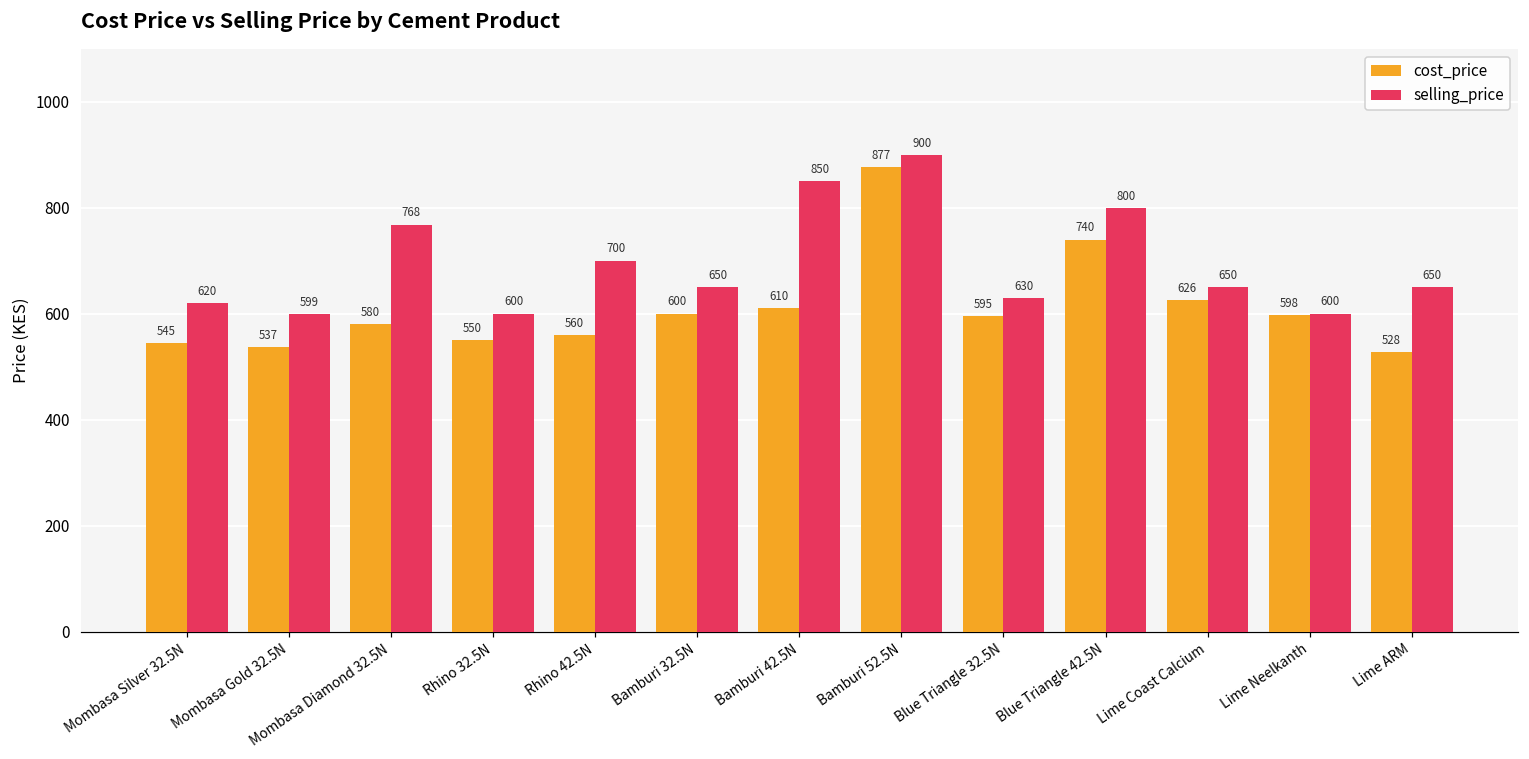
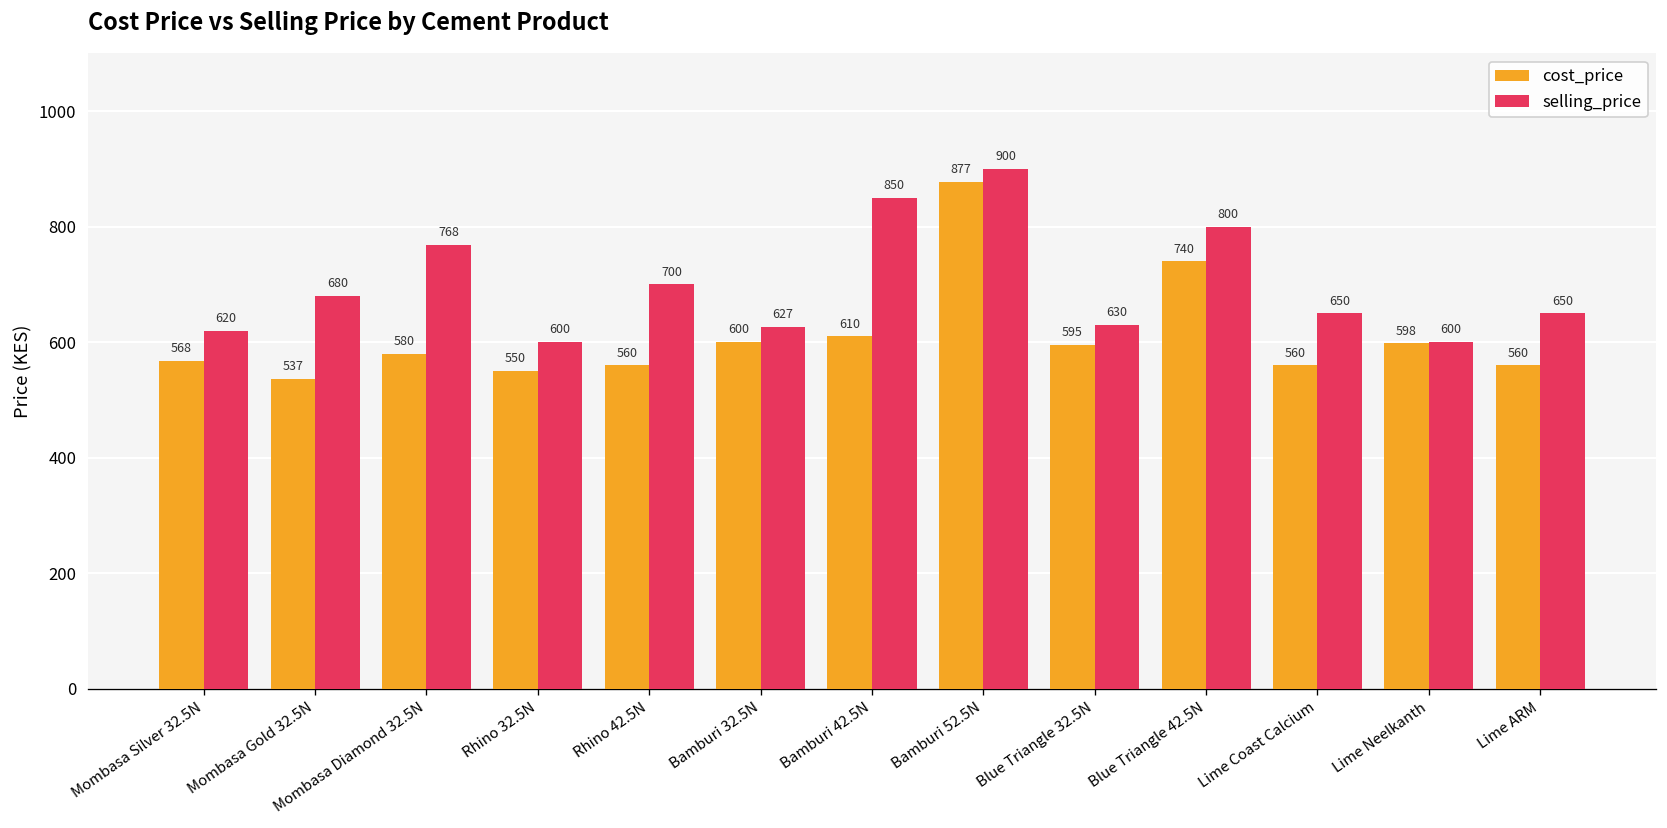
cost_price, Mombasa Silver 32.5N: 545 -> 568
selling_price, Mombasa Gold 32.5N: 599 -> 680
selling_price, Bamburi 32.5N: 650 -> 627
cost_price, Lime Coast Calcium: 626 -> 560
cost_price, Lime ARM: 528 -> 560
